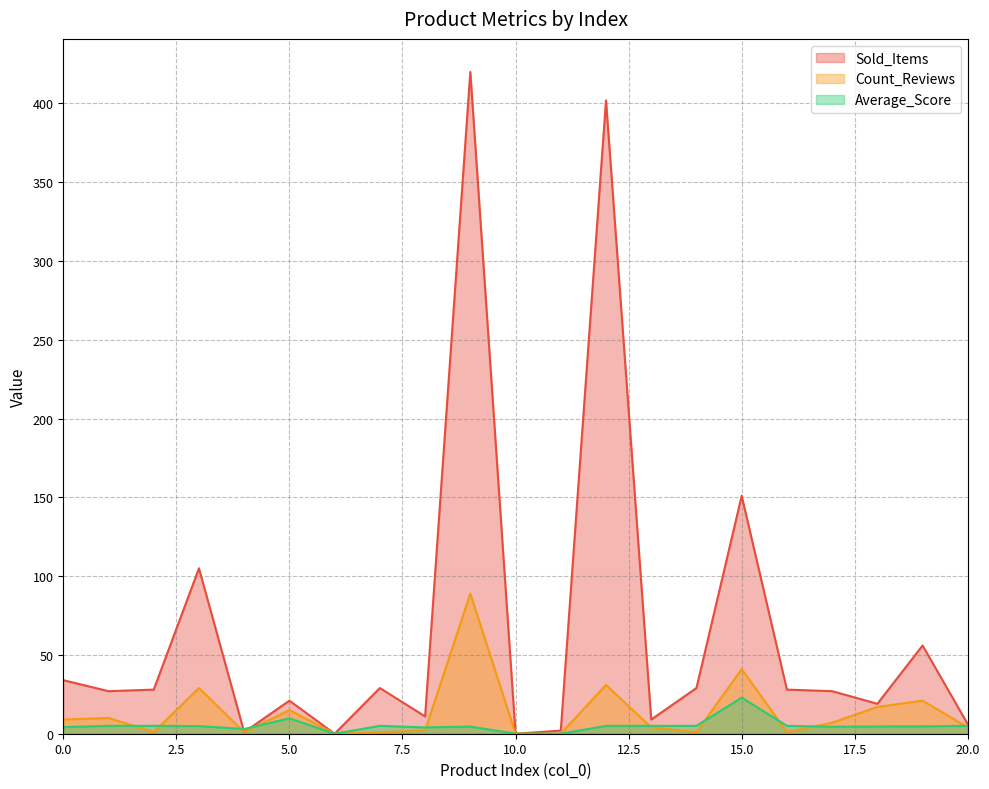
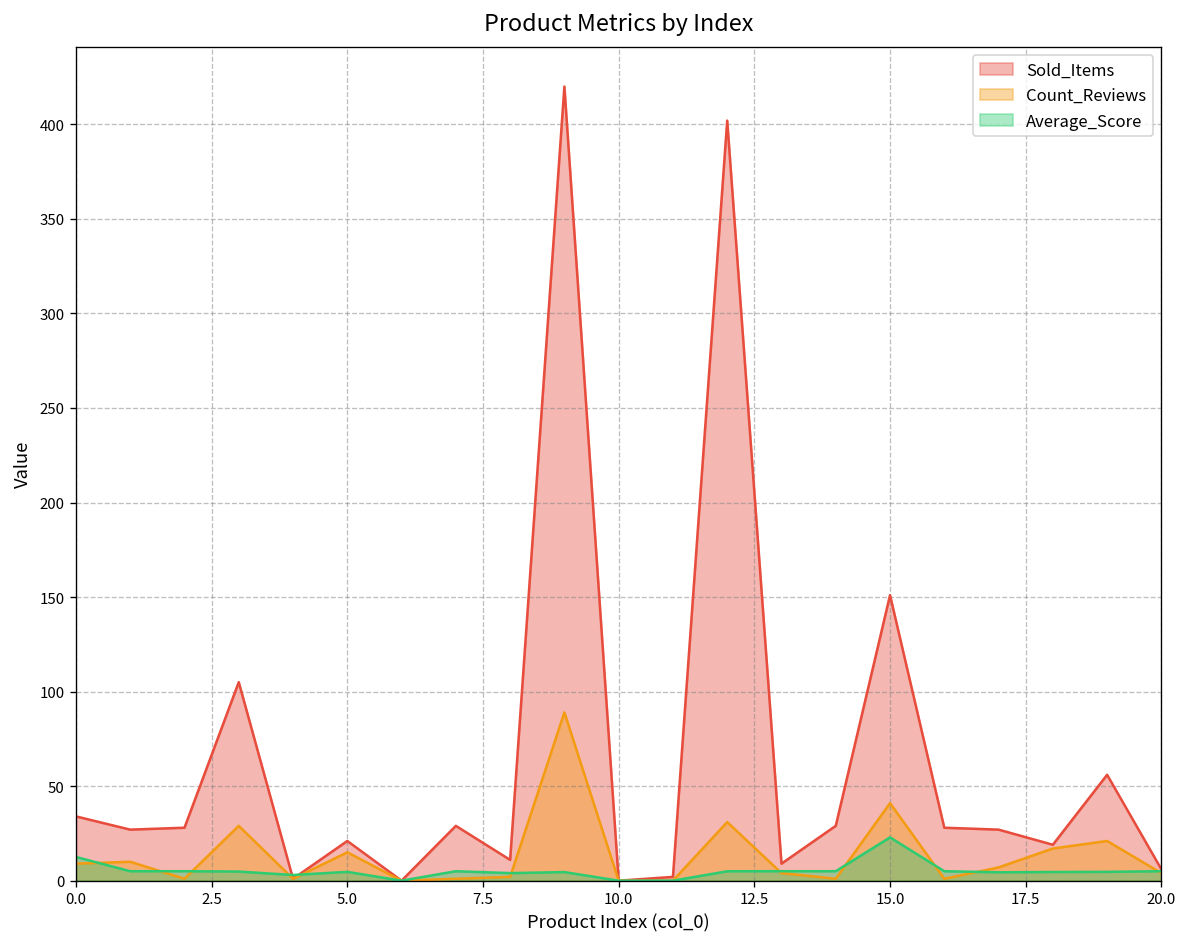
Average_Score, 0.0: 4 -> 13
Average_Score, 5.0: 10 -> 5
